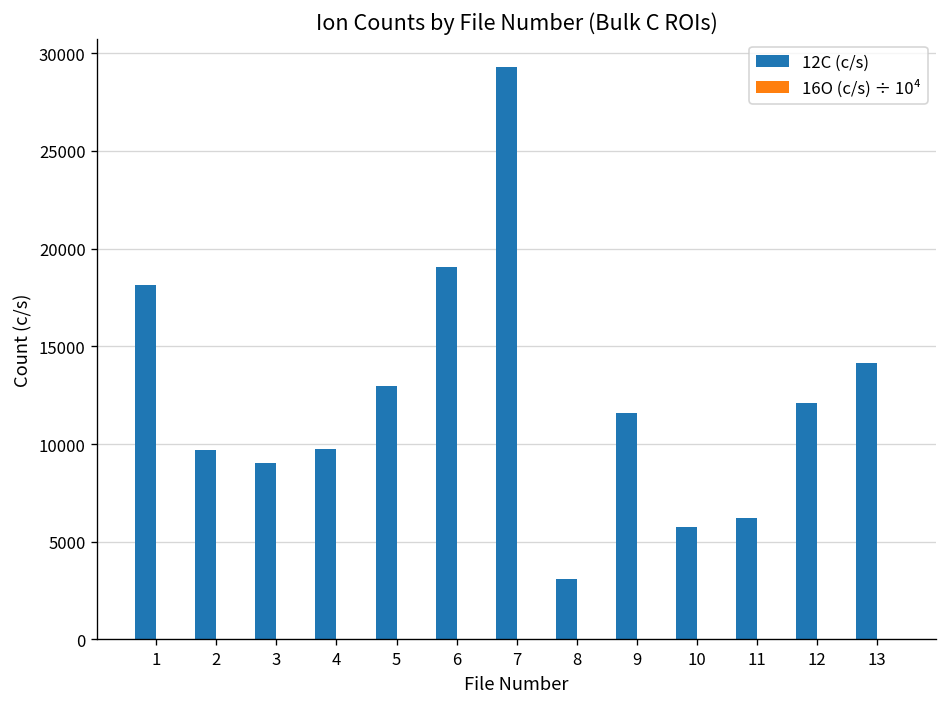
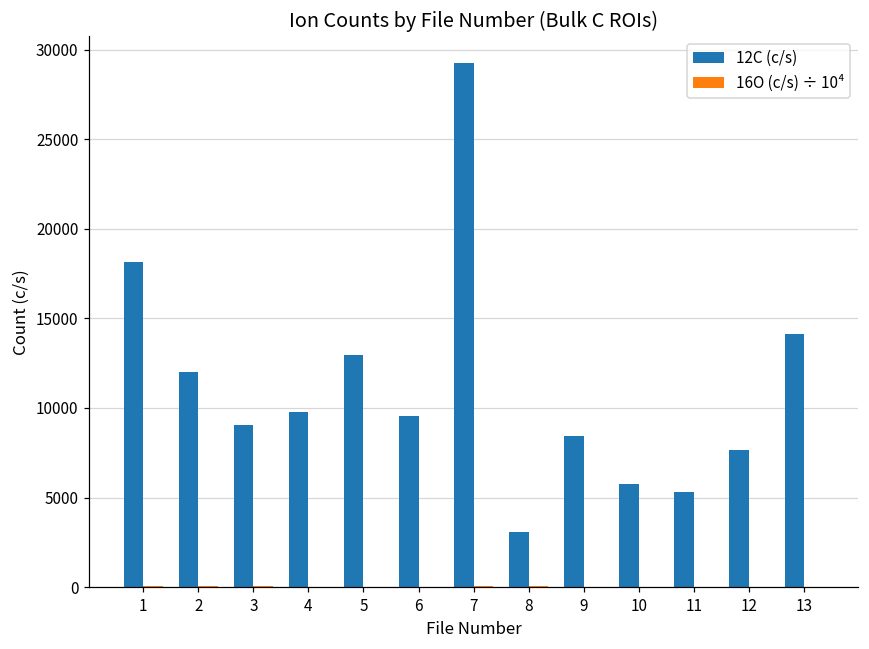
12C (c/s), 2: 9700 -> 12000
12C (c/s), 6: 19100 -> 9600
12C (c/s), 9: 11600 -> 8400
12C (c/s), 11: 6200 -> 5300
12C (c/s), 12: 12100 -> 7600
